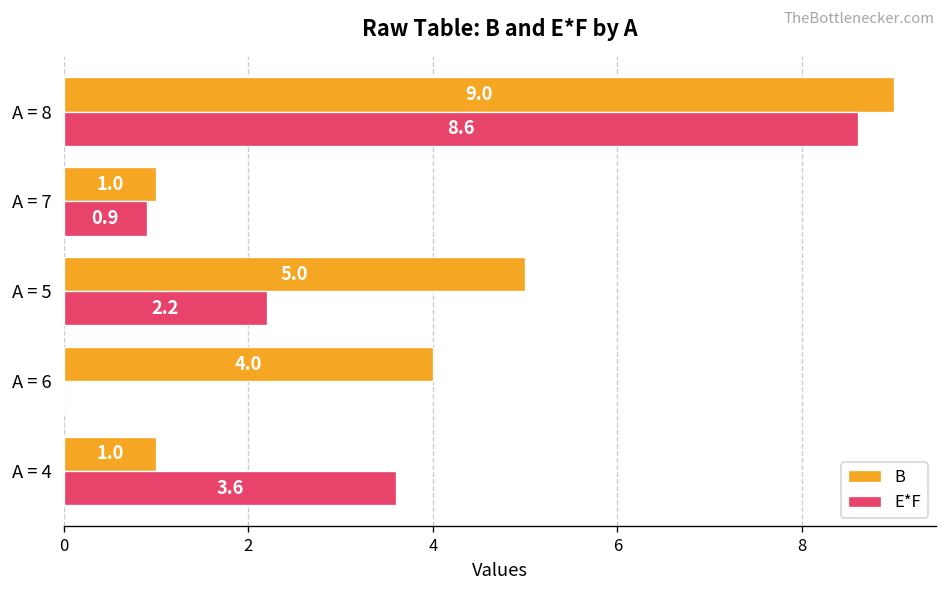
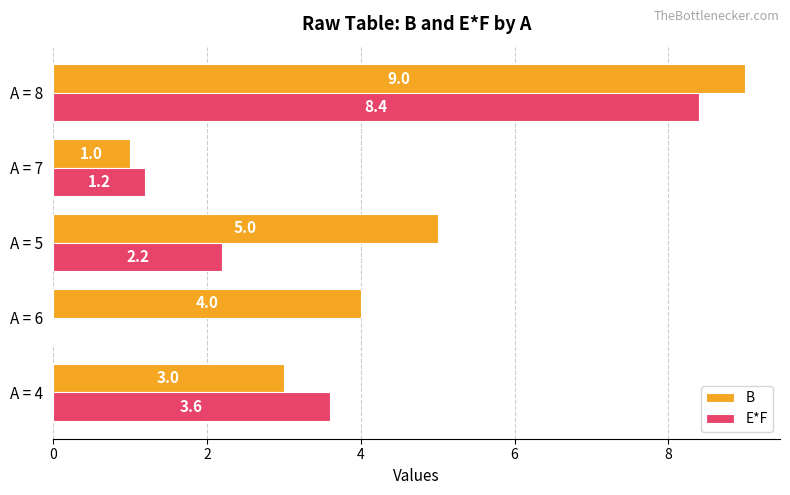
E*F, A = 8: 8.6 -> 8.4
E*F, A = 7: 0.9 -> 1.2
B, A = 4: 1.0 -> 3.0
